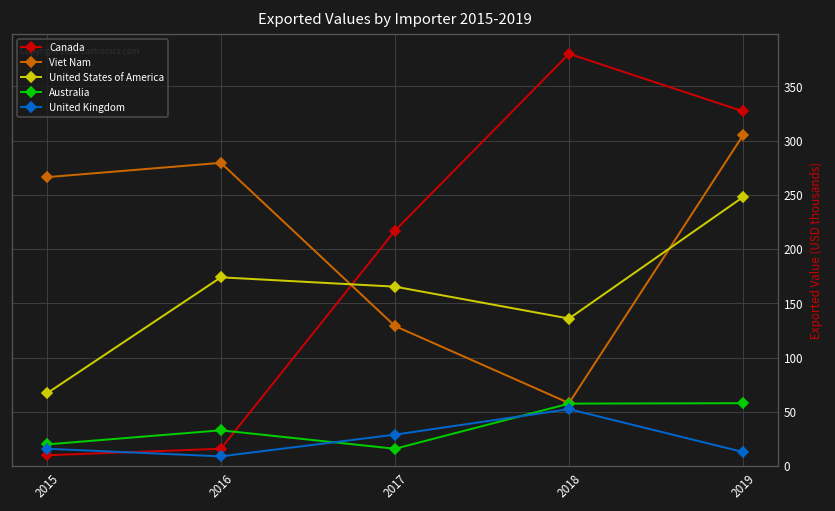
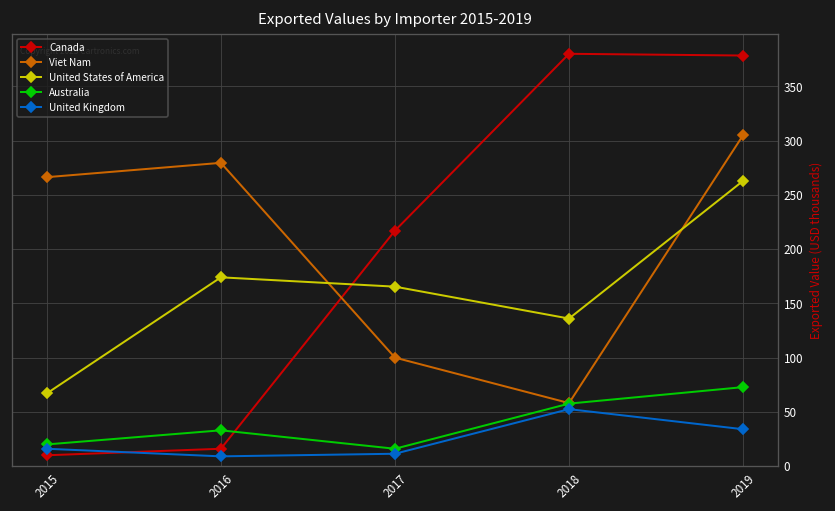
Viet Nam, 2017: 130 -> 100
United Kingdom, 2017: 30 -> 10
Canada, 2019: 330 -> 380
United States of America, 2019: 250 -> 260
Australia, 2019: 60 -> 70
United Kingdom, 2019: 10 -> 30
